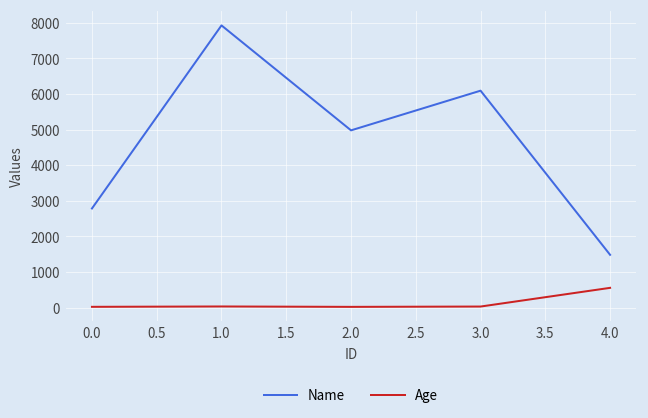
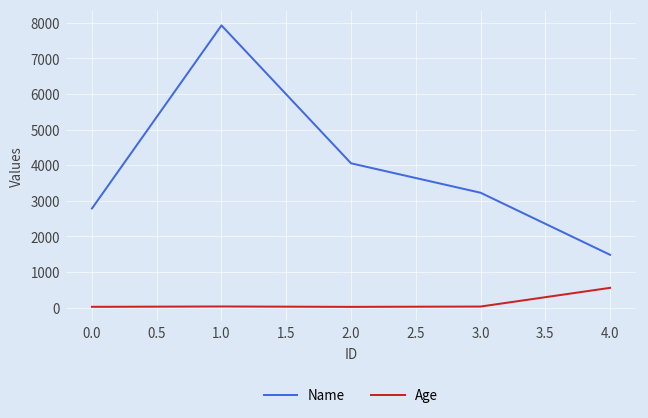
Name, 2.0: 5000 -> 4100
Name, 3.0: 6100 -> 3200
